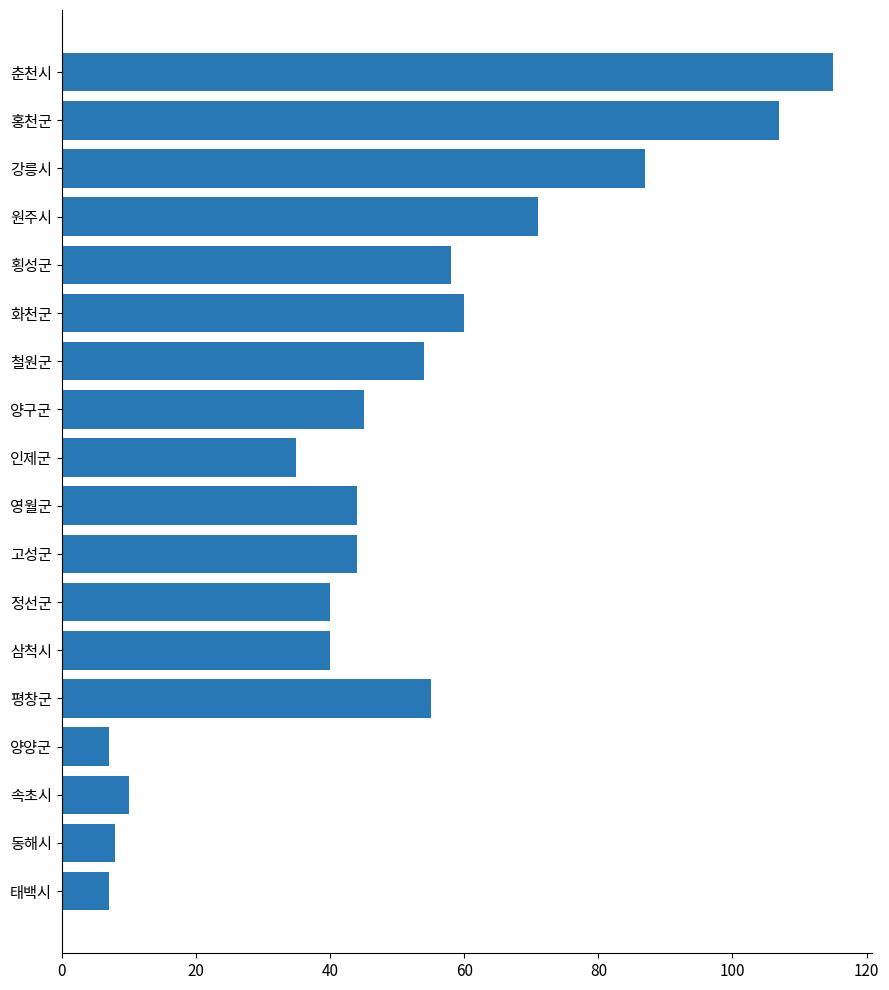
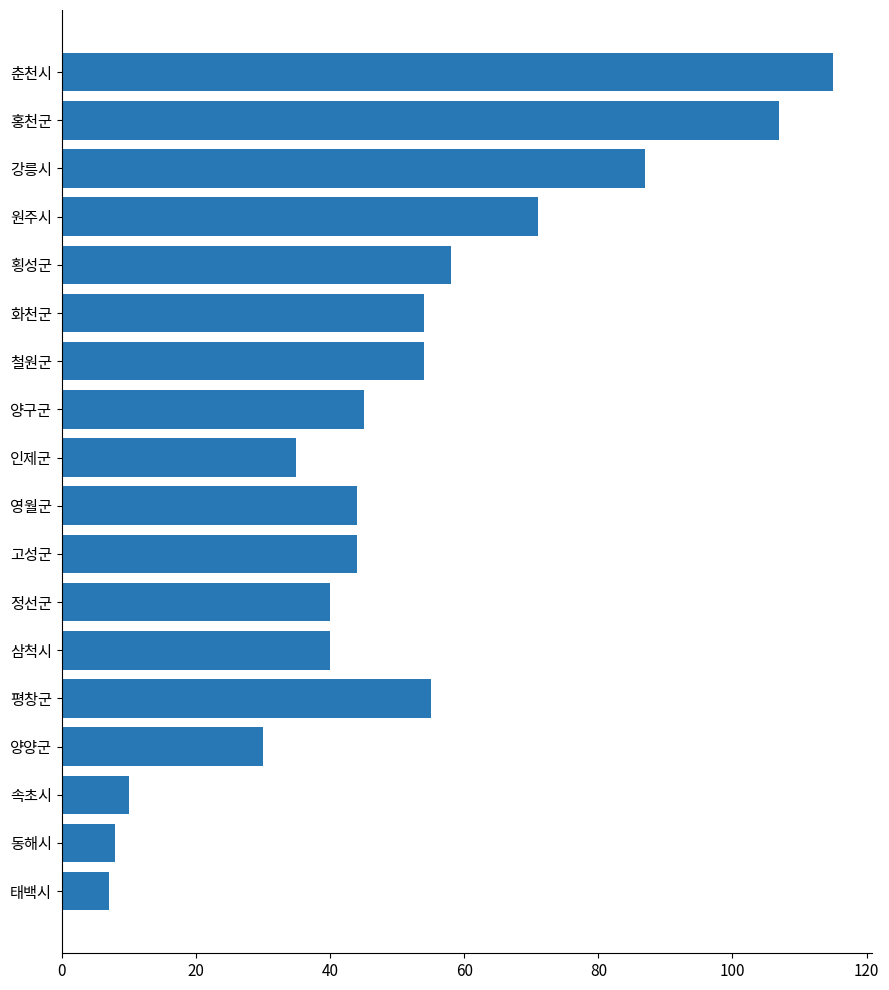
화천군: 60 -> 54
양양군: 7 -> 30
